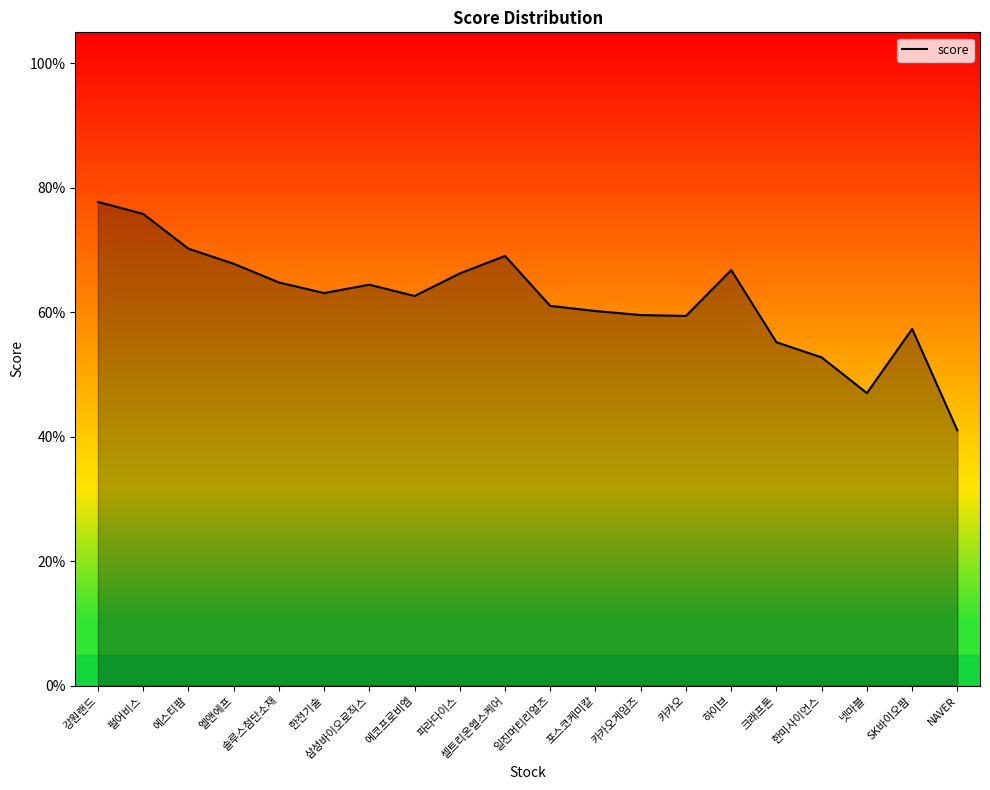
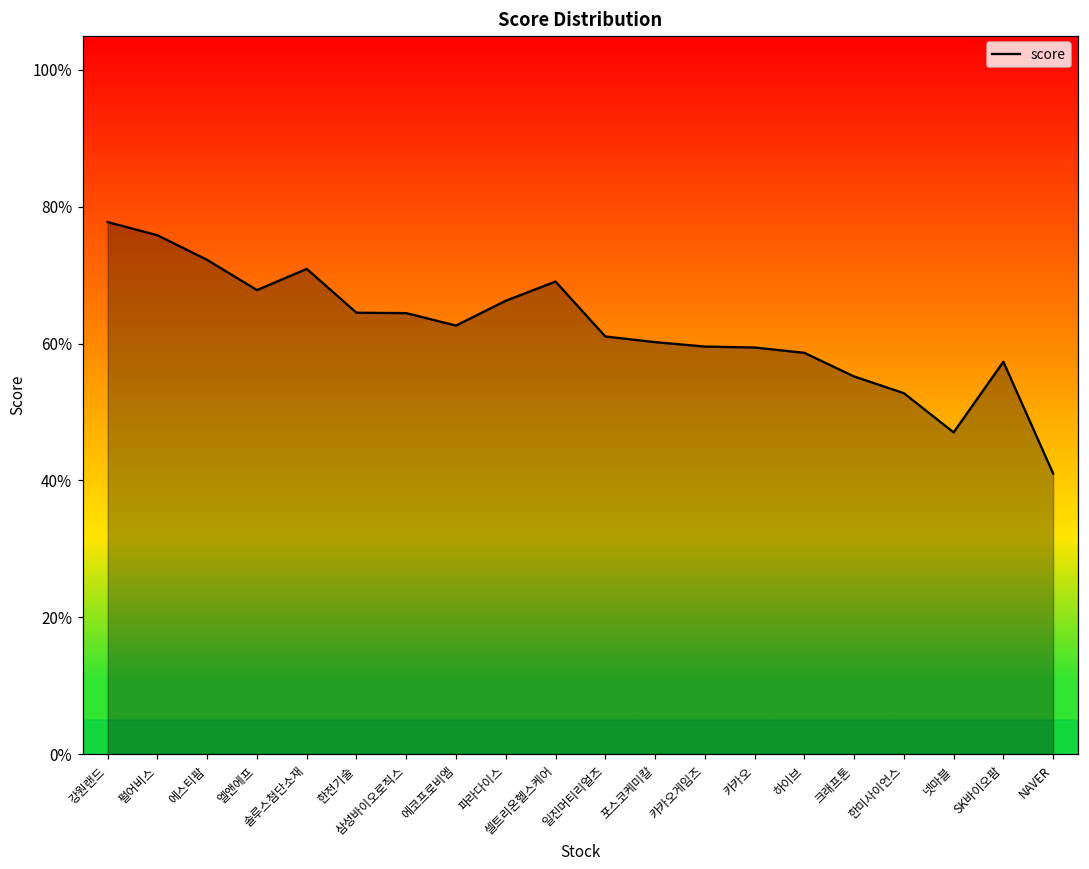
에스티팜: 70% -> 72%
솔루스첨단소재: 65% -> 71%
한전기술: 63% -> 65%
하이브: 67% -> 59%
